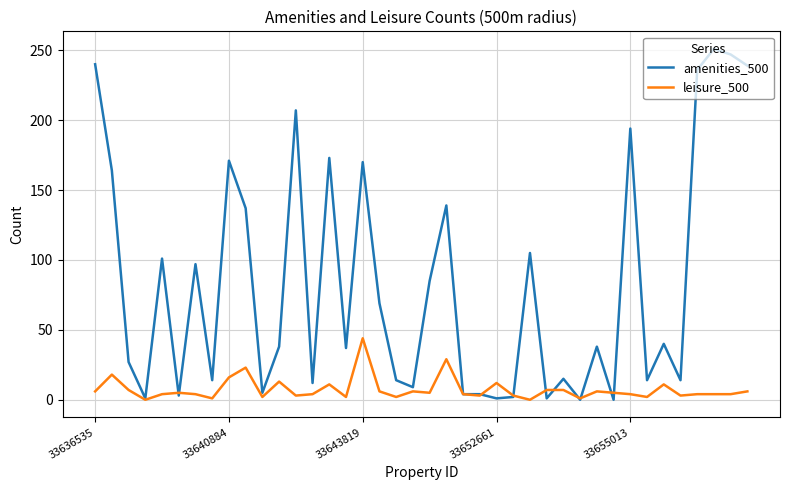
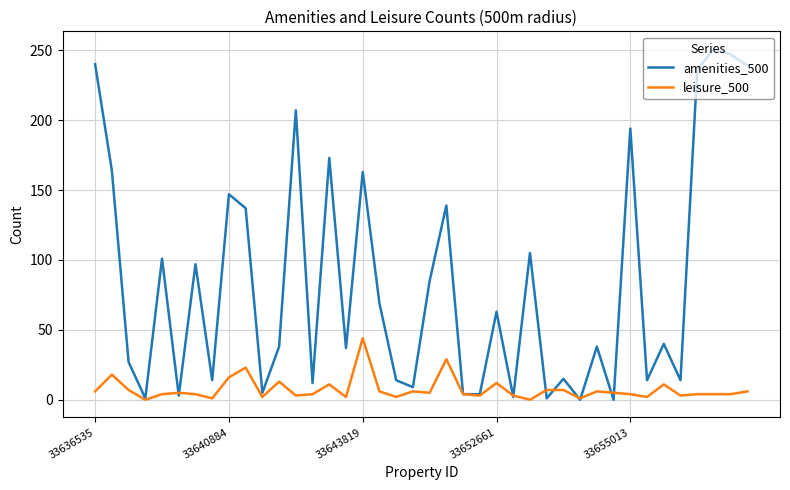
amenities_500, 33640884: 171 -> 147
amenities_500, 33643819: 170 -> 163
amenities_500, 33652661: 1 -> 63
